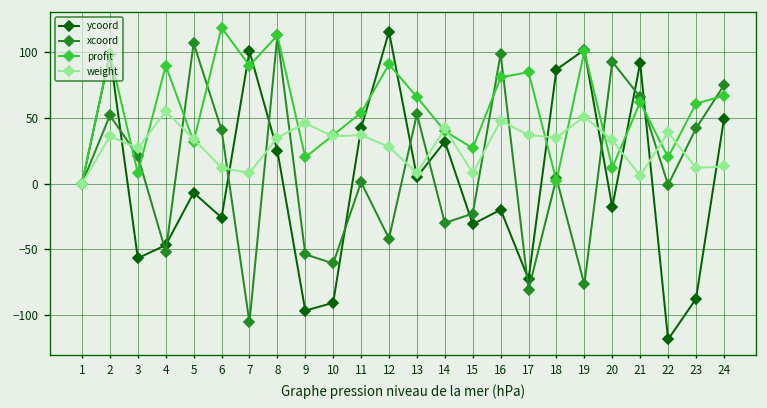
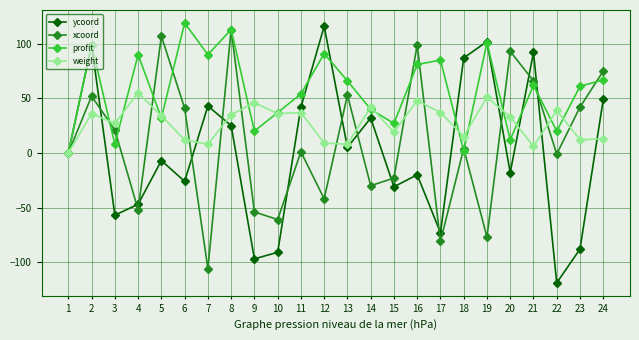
ycoord, 7: 101 -> 43
weight, 12: 28 -> 9
weight, 15: 8 -> 19
weight, 18: 35 -> 15
